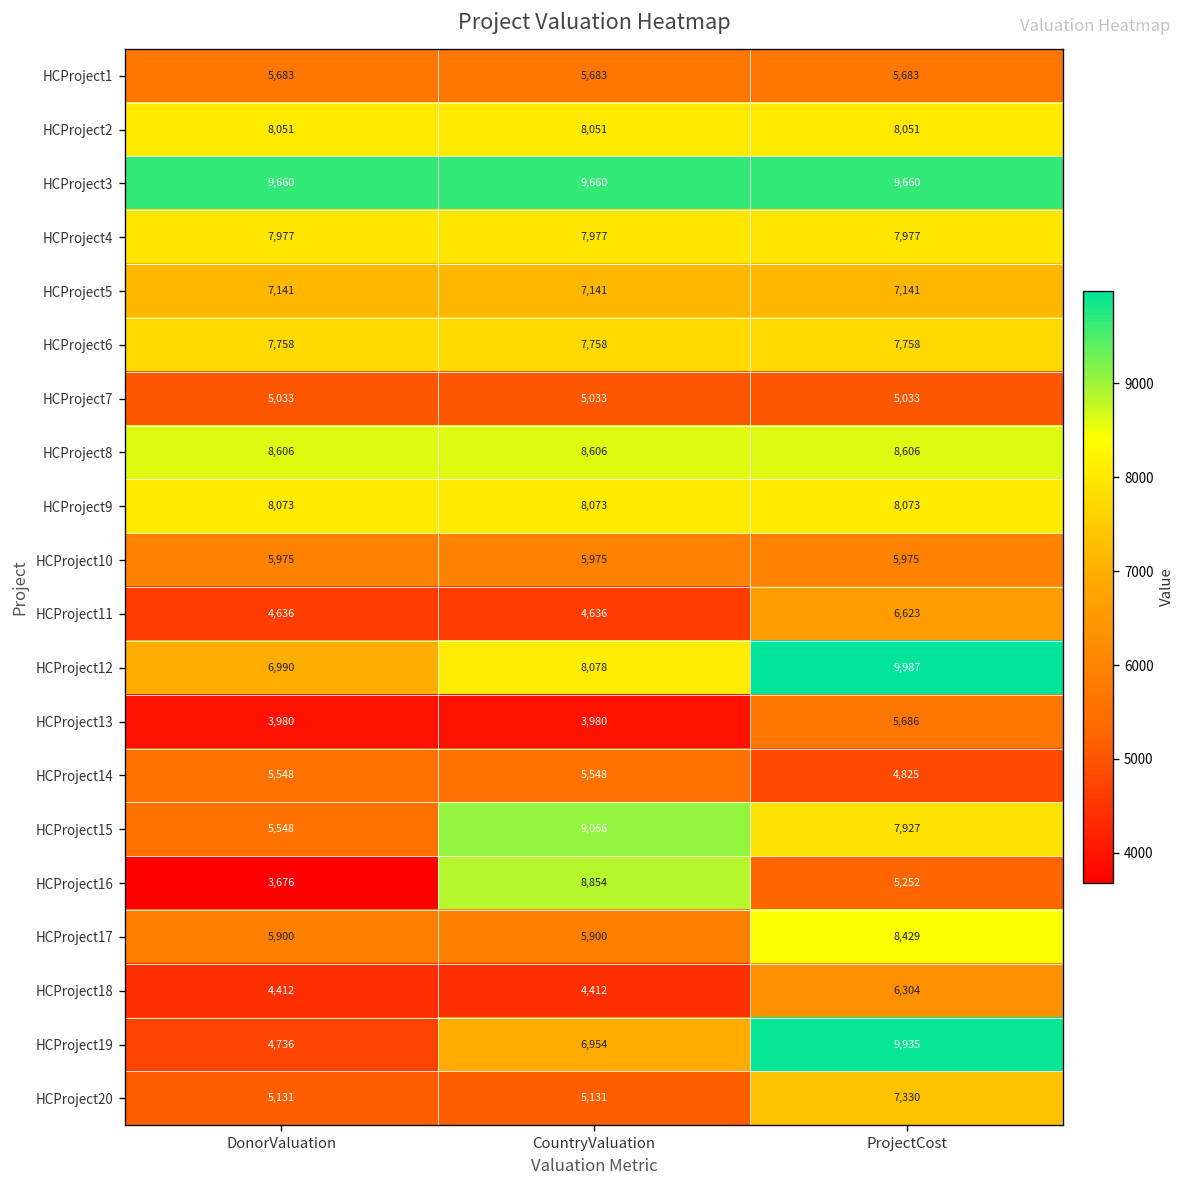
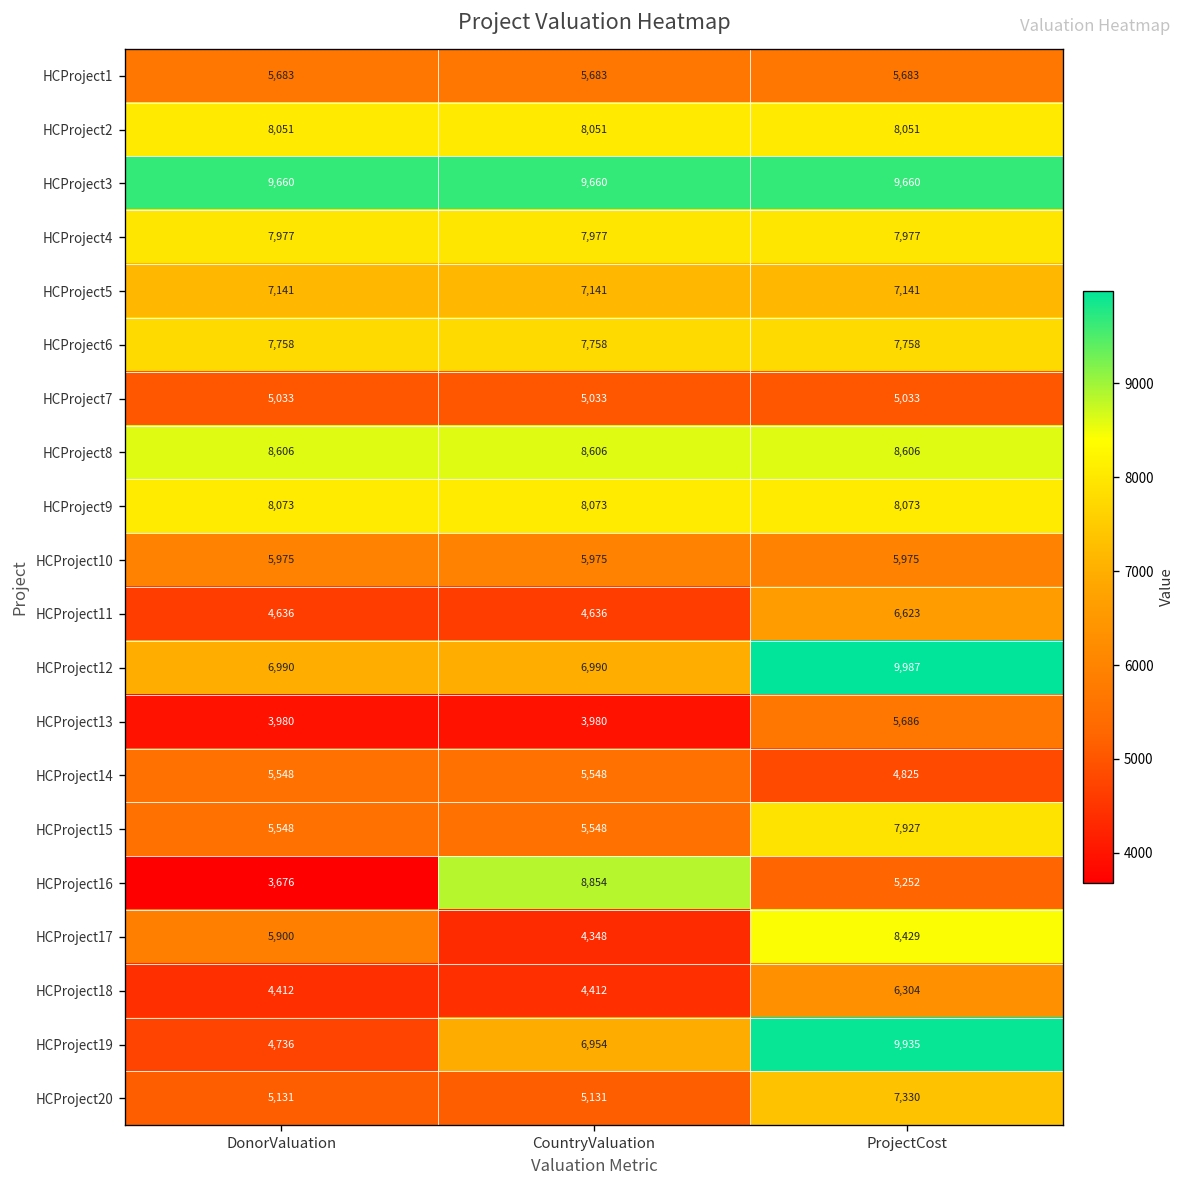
HCProject12, CountryValuation: 8,078 -> 6,990
HCProject15, CountryValuation: 9,066 -> 5,548
HCProject17, CountryValuation: 5,900 -> 4,348
